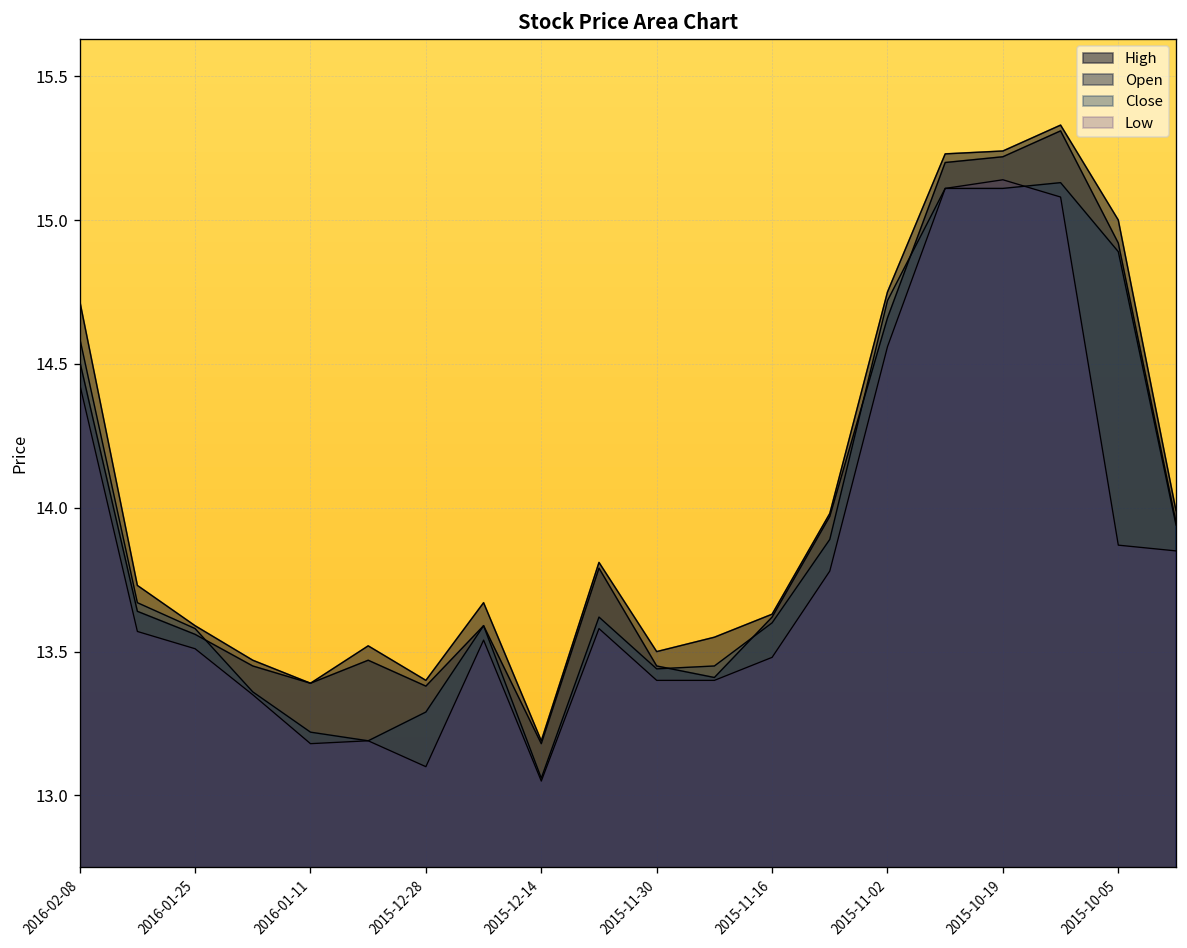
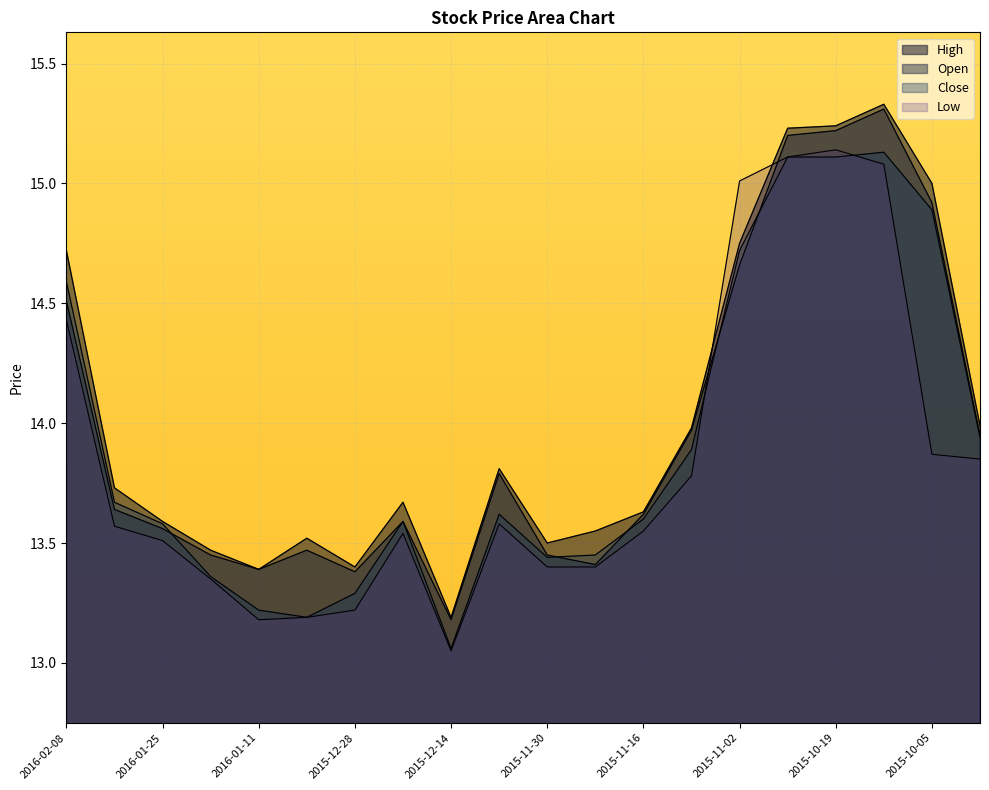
Low, 2015-12-28: 13.10 -> 13.22
Low, 2015-11-16: 13.48 -> 13.55
Low, 2015-11-02: 14.56 -> 15.01
